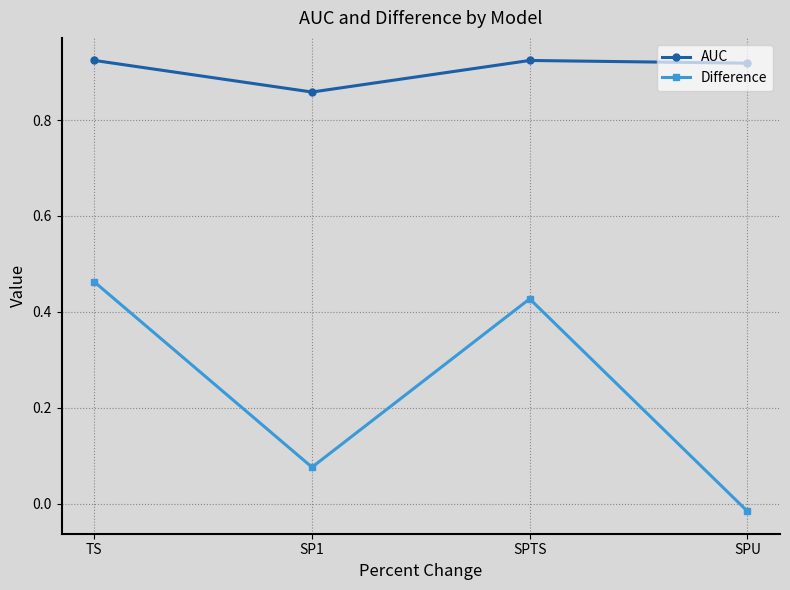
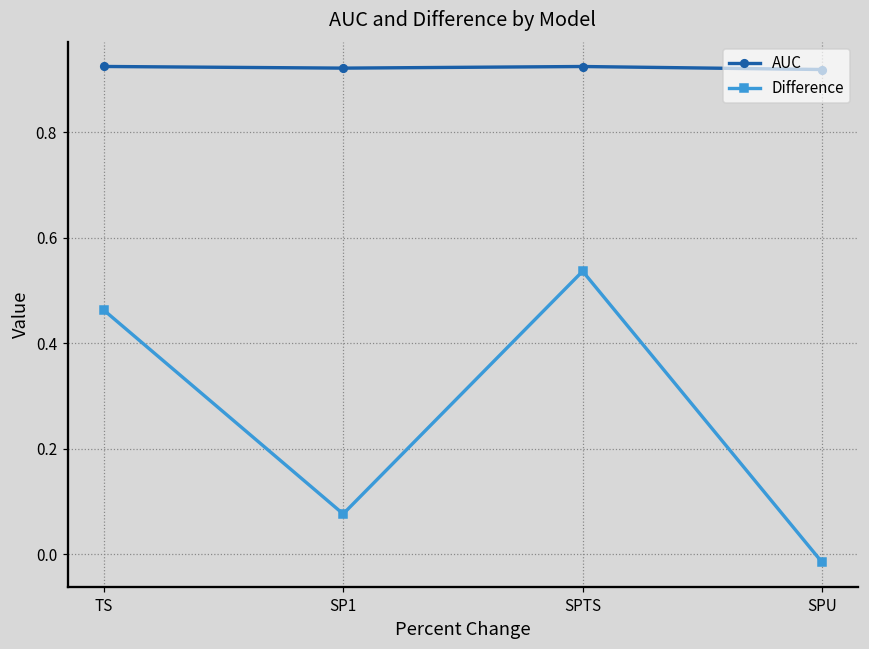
AUC, SP1: 0.86 -> 0.92
Difference, SPTS: 0.43 -> 0.54
